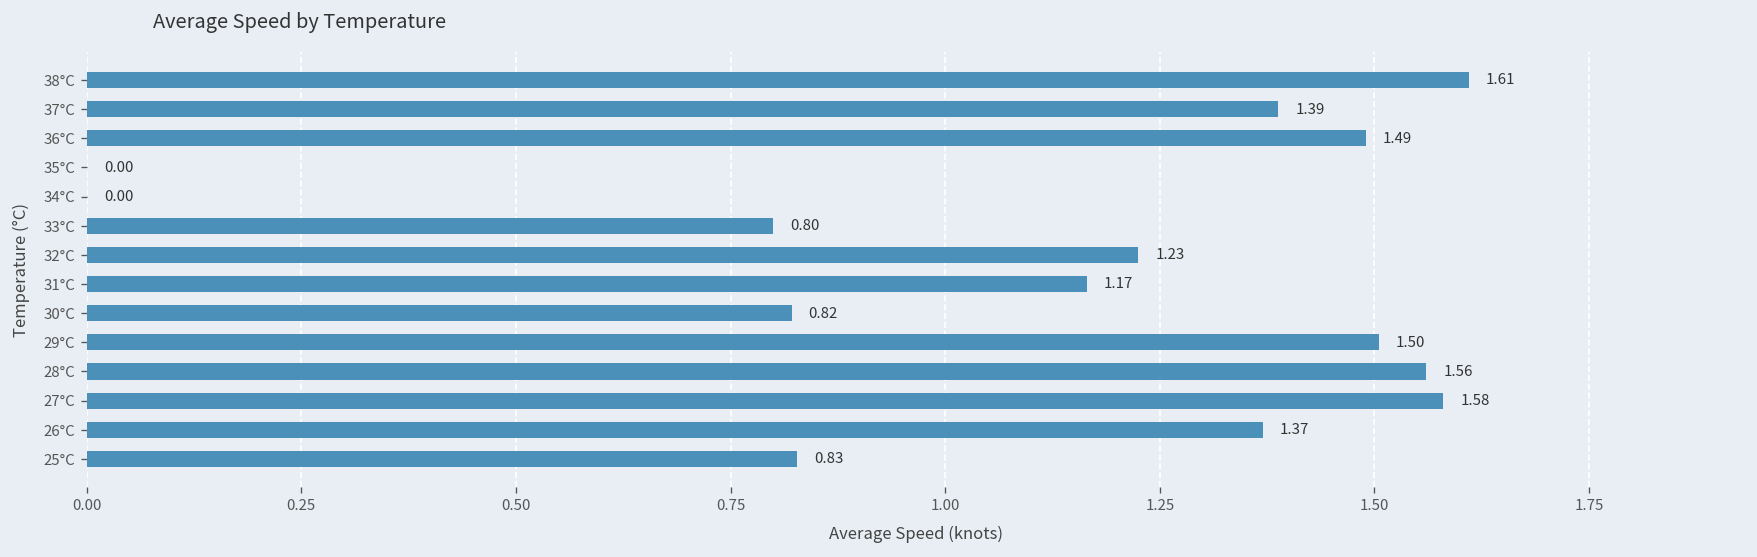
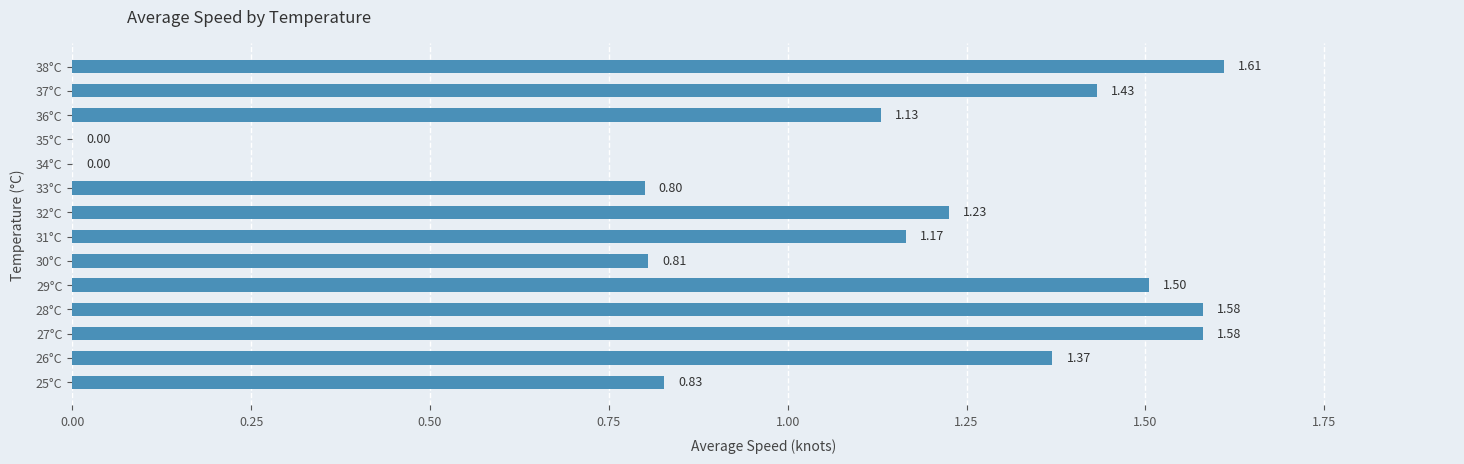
37°C: 1.39 -> 1.43
36°C: 1.49 -> 1.13
30°C: 0.82 -> 0.81
28°C: 1.56 -> 1.58
